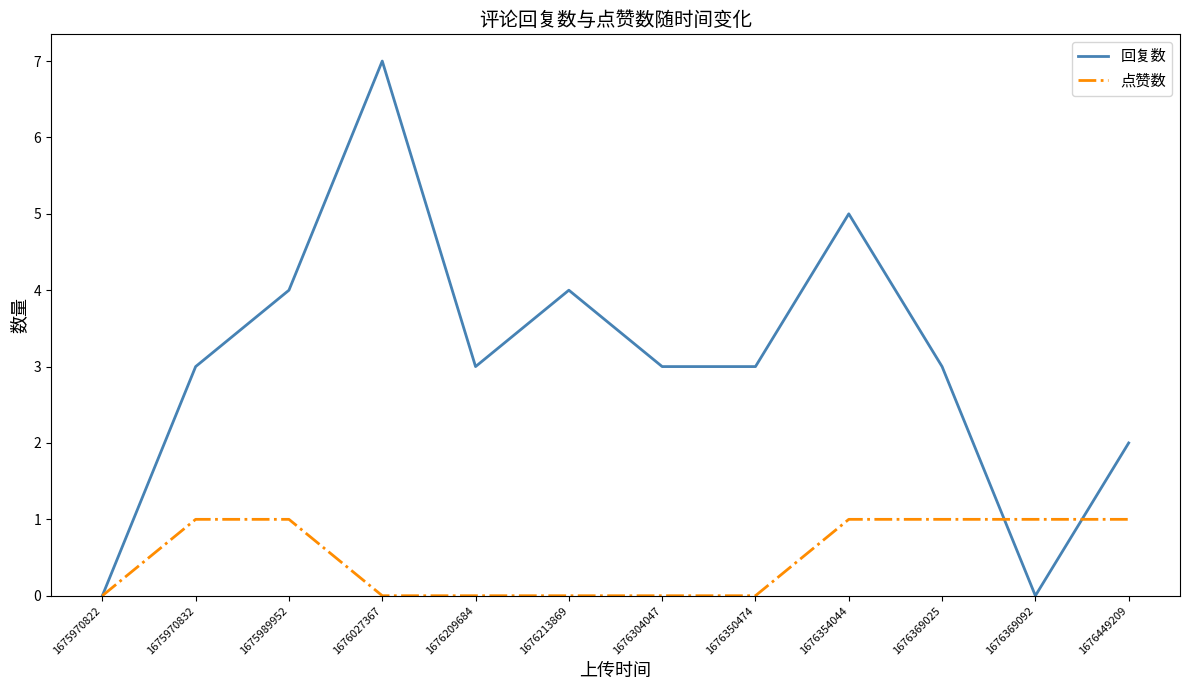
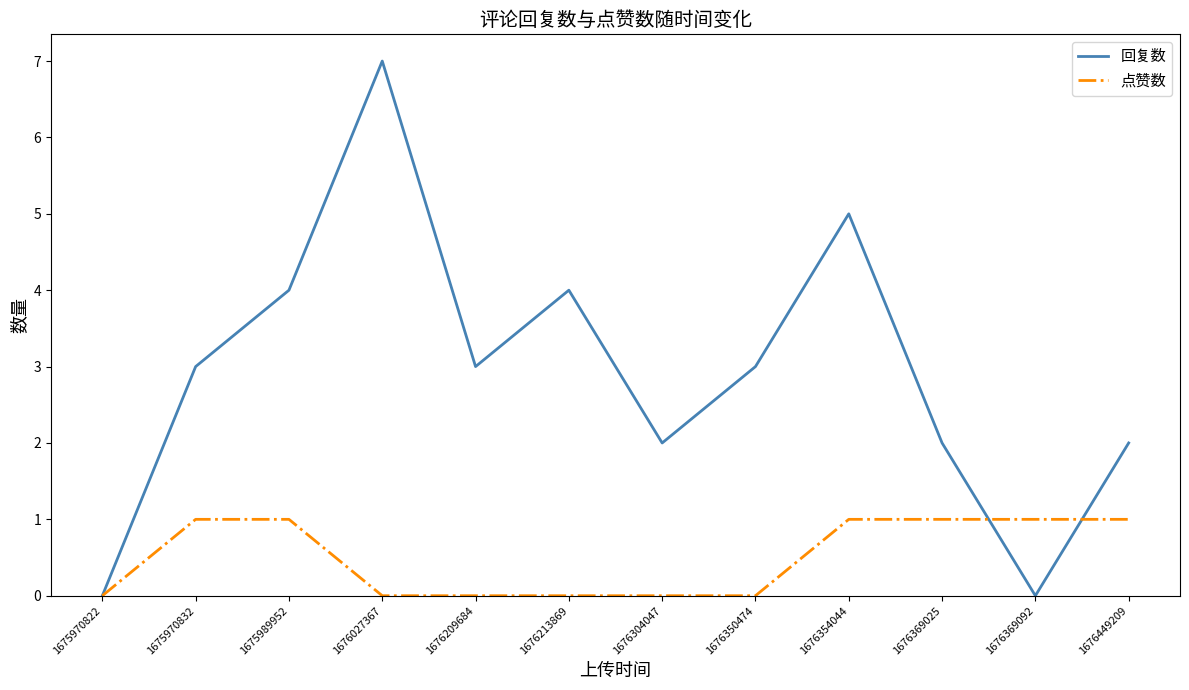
回复数, 1676304047: 3 -> 2
回复数, 1676369025: 3 -> 2
